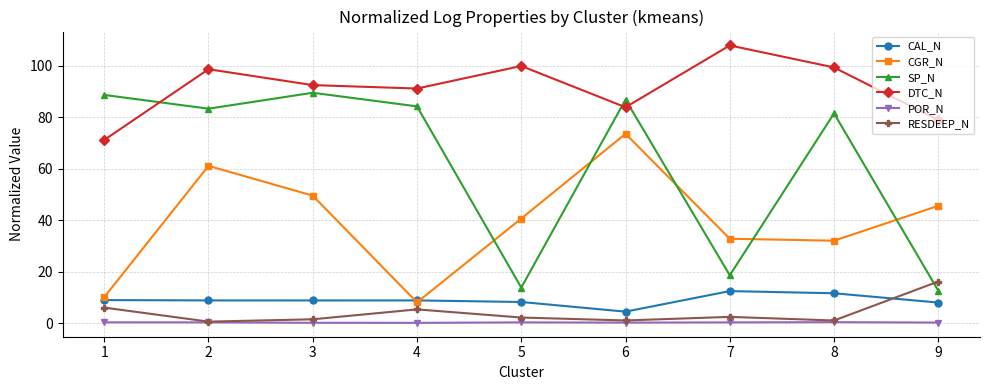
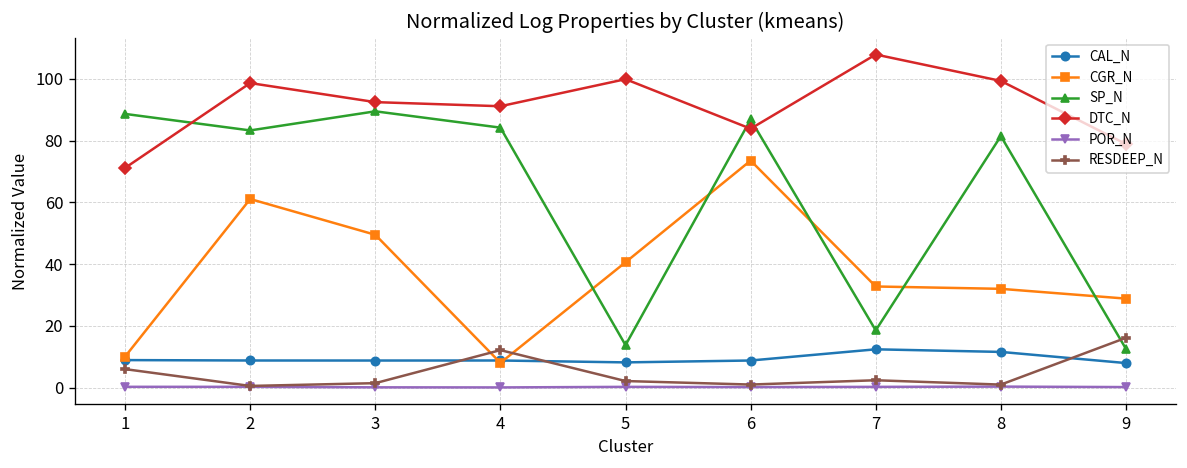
RESDEEP_N, 4: 5 -> 12
CAL_N, 6: 4 -> 9
CGR_N, 9: 46 -> 29
